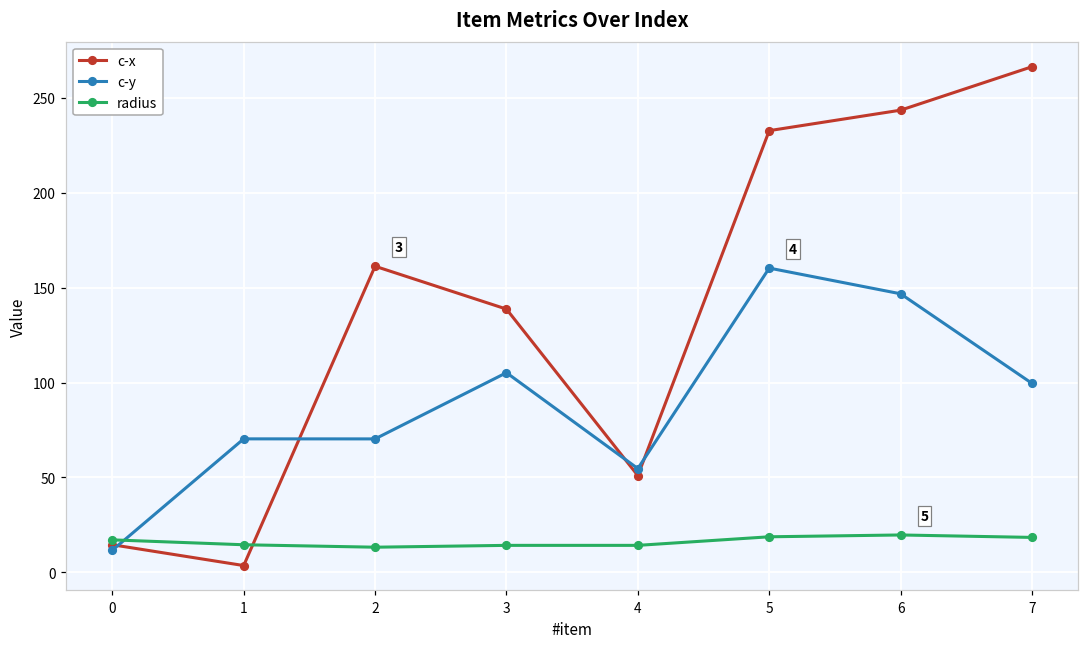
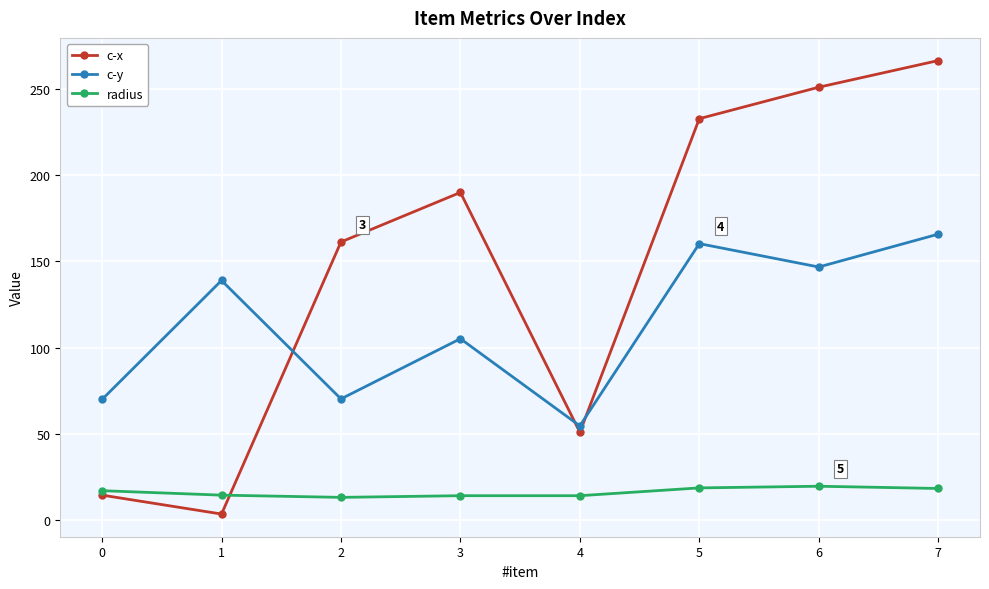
c-y, 0: 12 -> 70
c-y, 1: 70 -> 139
c-x, 3: 139 -> 190
c-x, 6: 244 -> 251
c-y, 7: 100 -> 166
